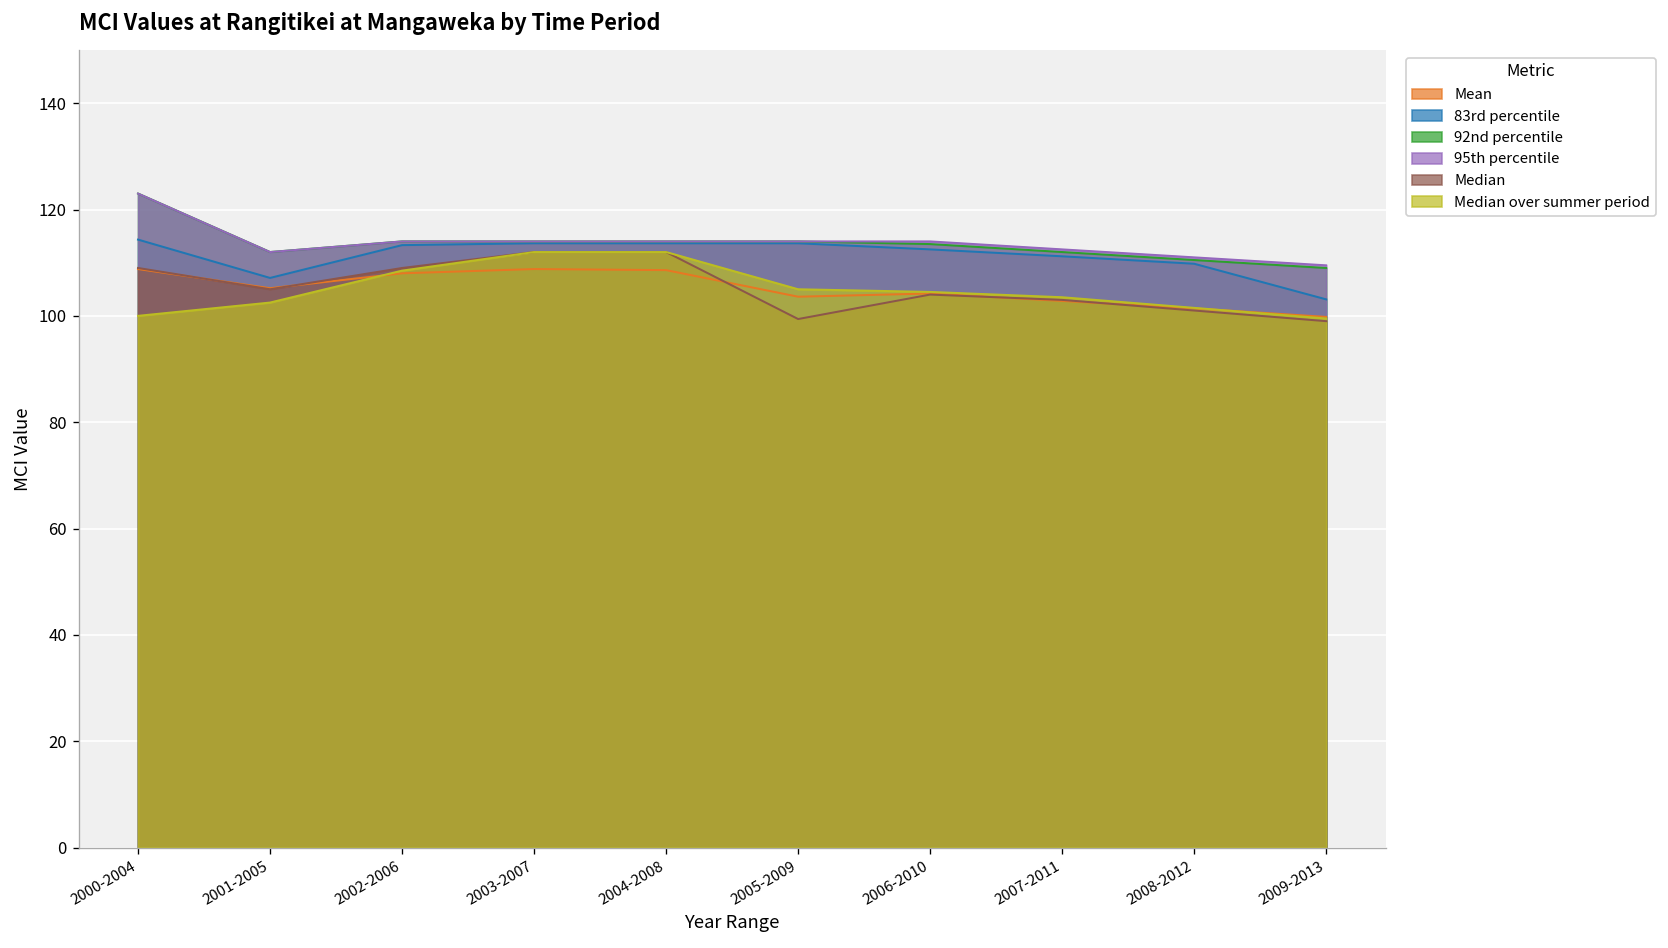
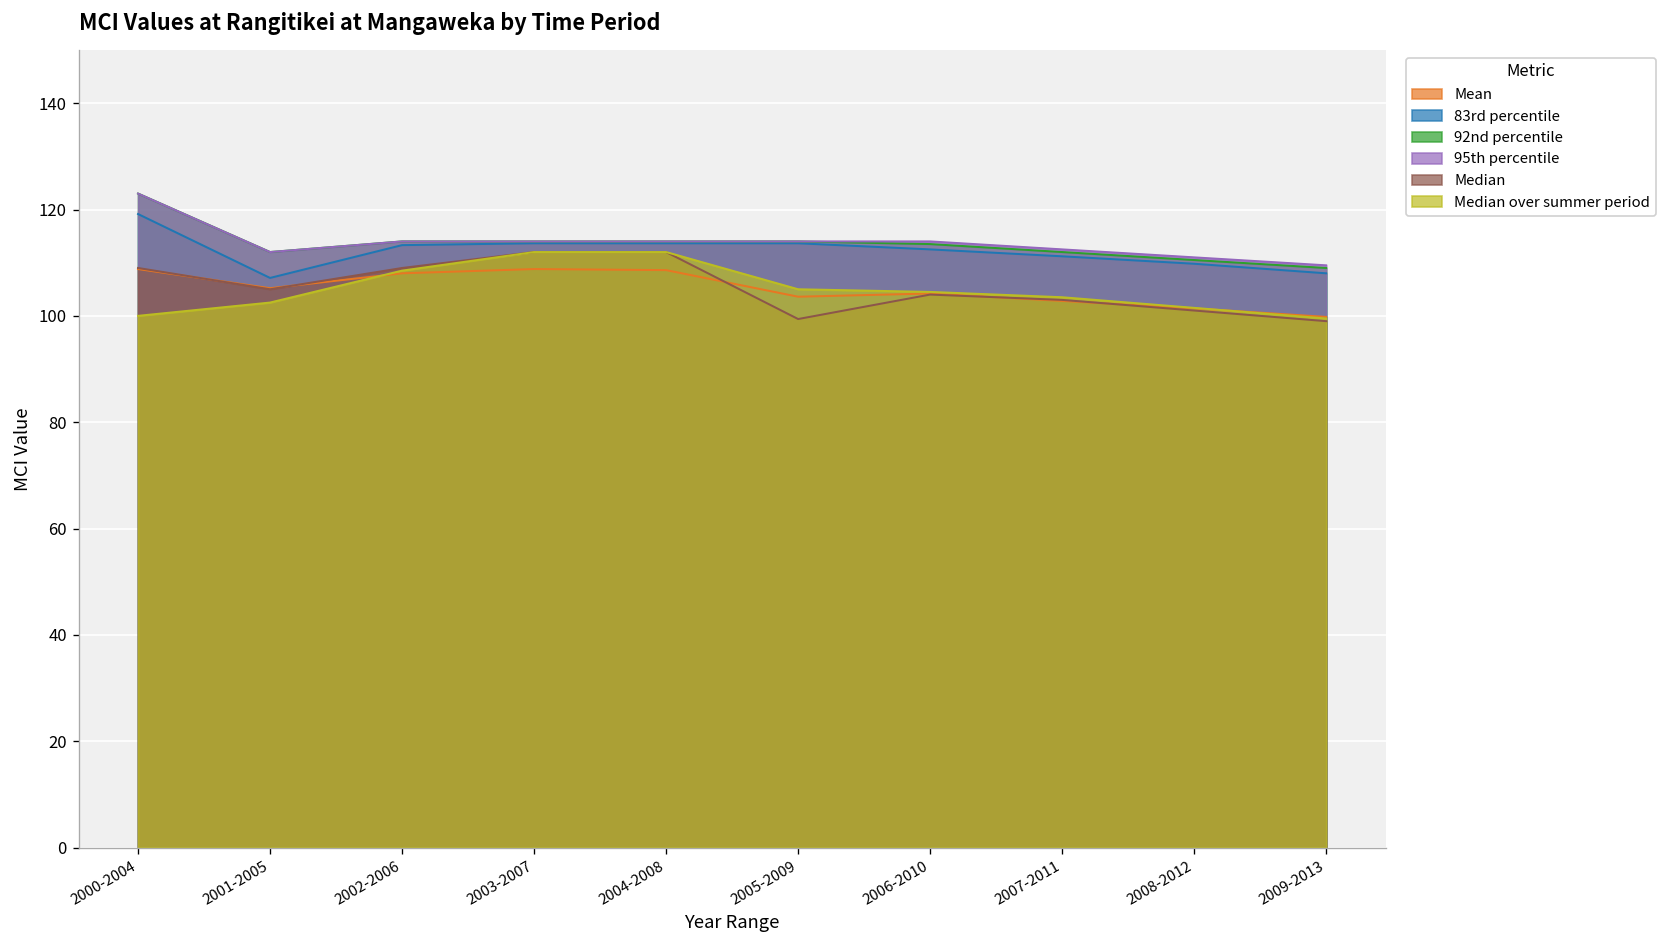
83rd percentile, 2000-2004: 114 -> 119
83rd percentile, 2009-2013: 103 -> 108
